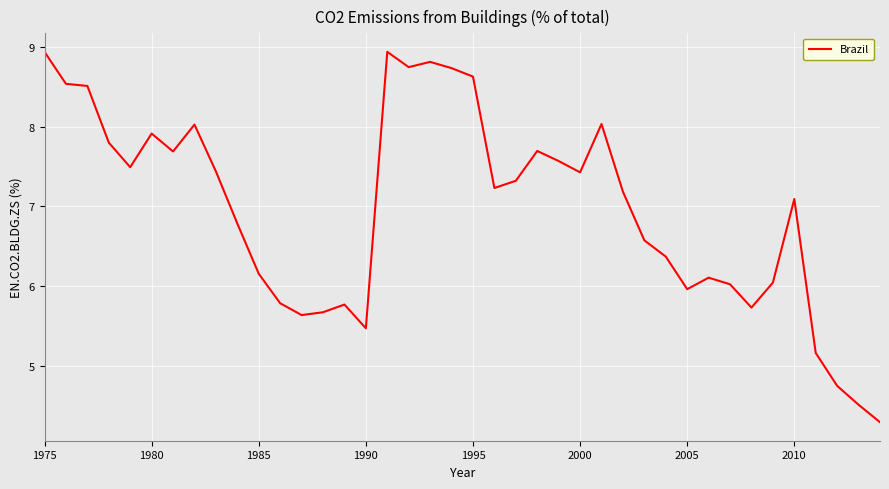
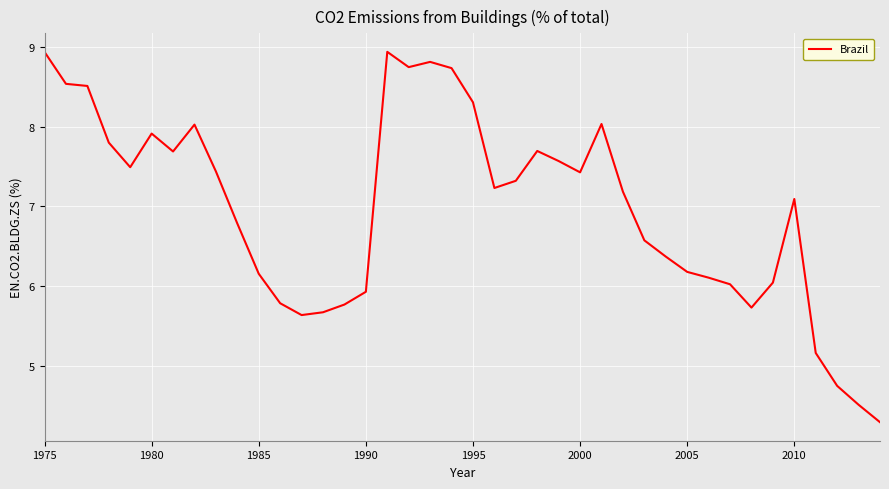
1990: 5.5 -> 5.9
1995: 8.6 -> 8.3
2005: 6.0 -> 6.2
